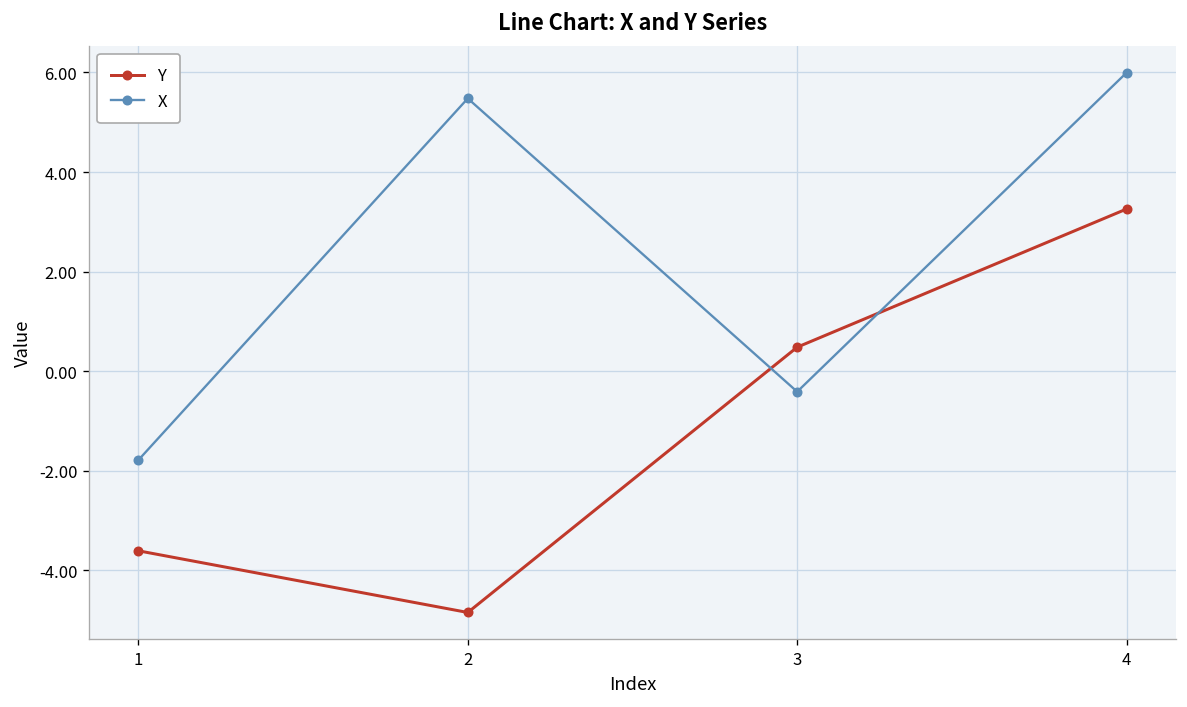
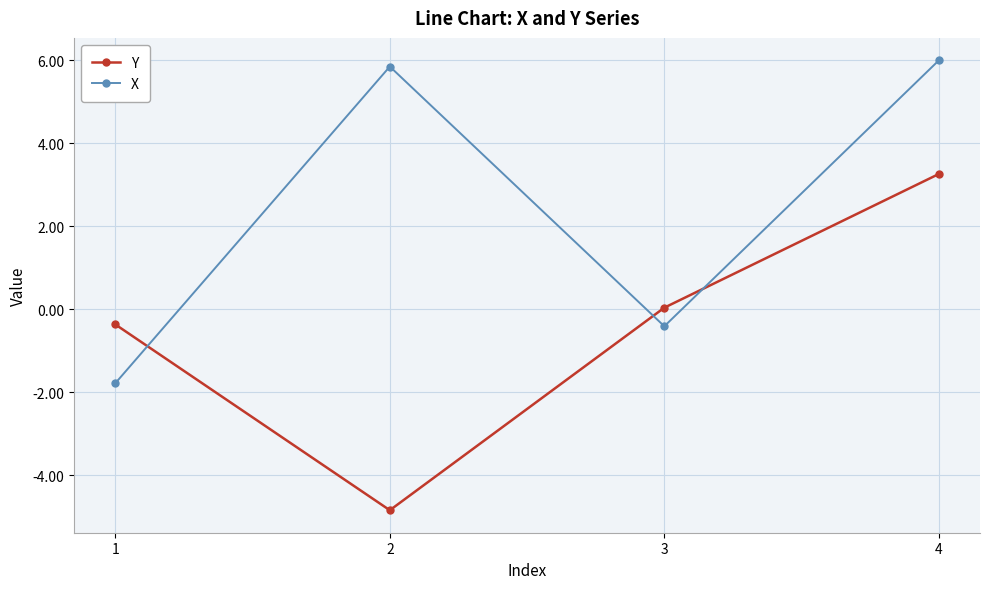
Y, 1: -3.6 -> -0.4
X, 2: 5.5 -> 5.8
Y, 3: 0.5 -> 0.0
